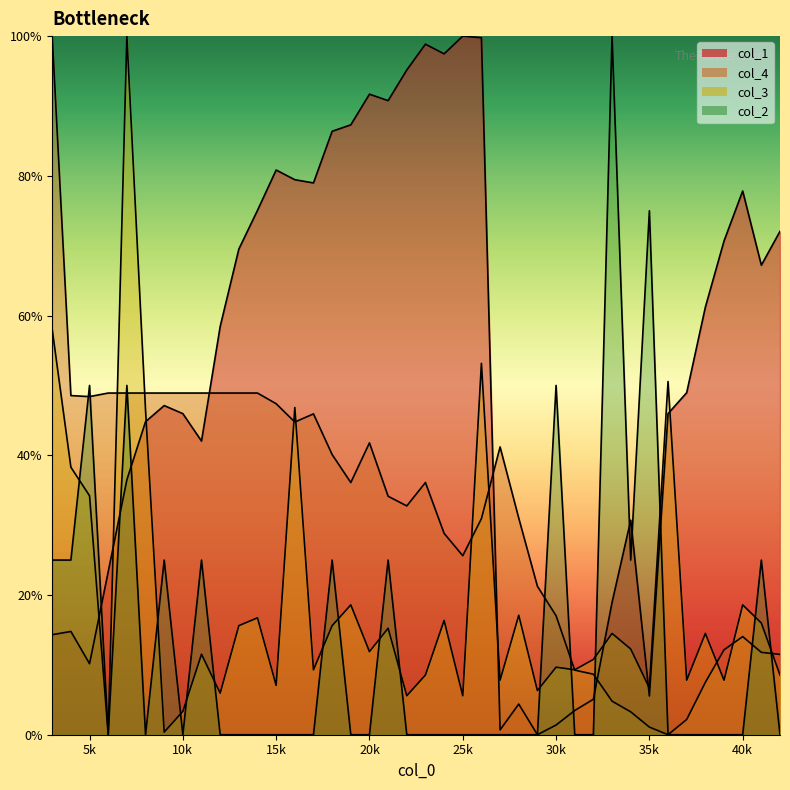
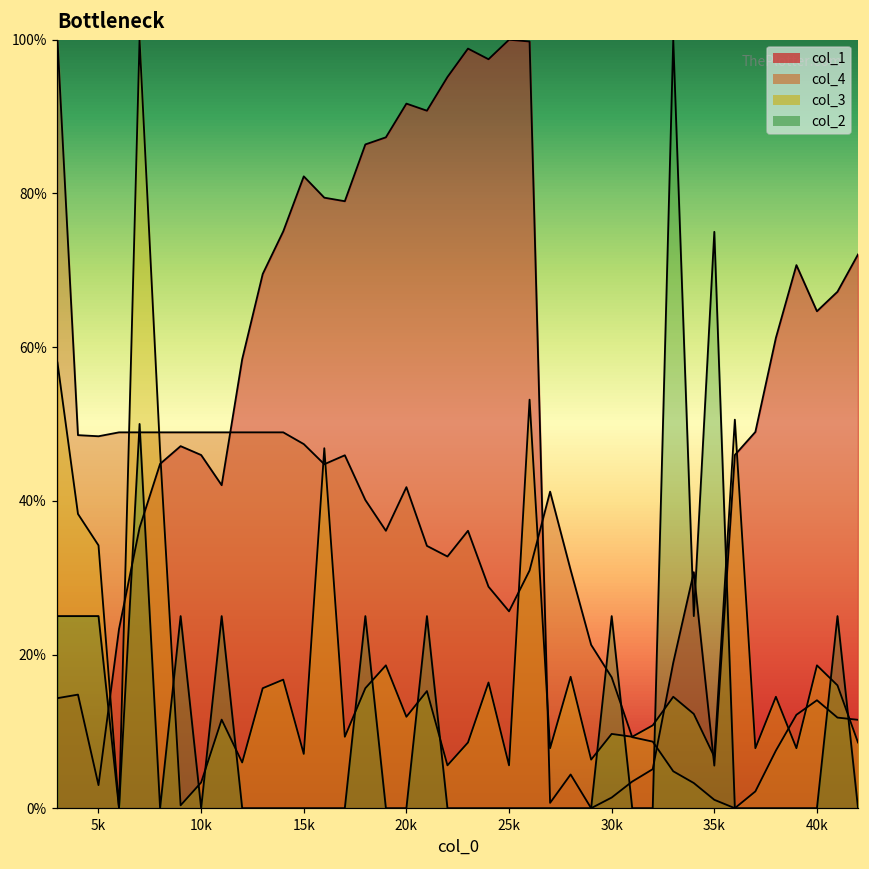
col_1, 5k: 10% -> 3%
col_2, 5k: 50% -> 25%
col_1, 15k: 81% -> 82%
col_2, 30k: 50% -> 25%
col_1, 40k: 78% -> 65%
